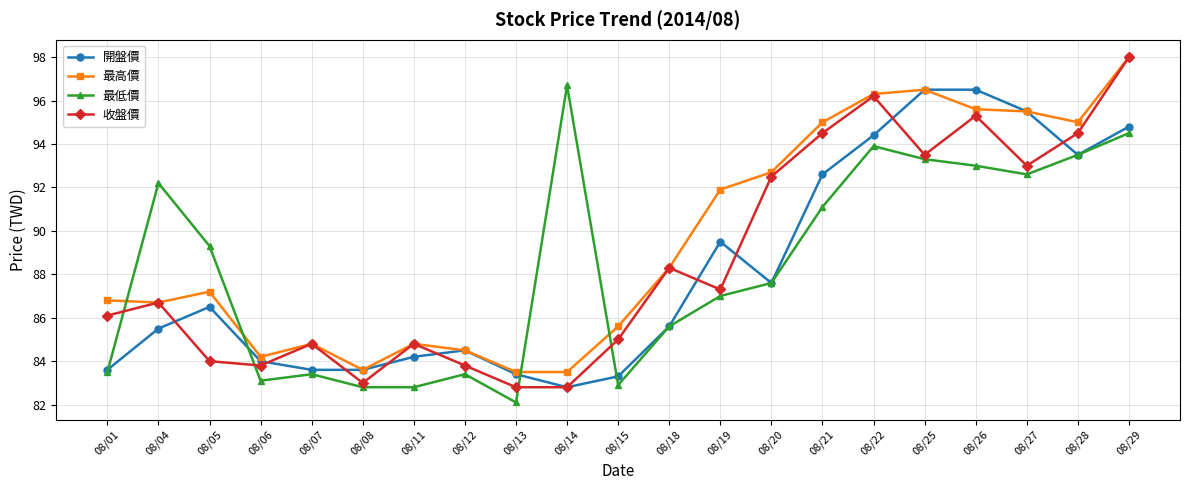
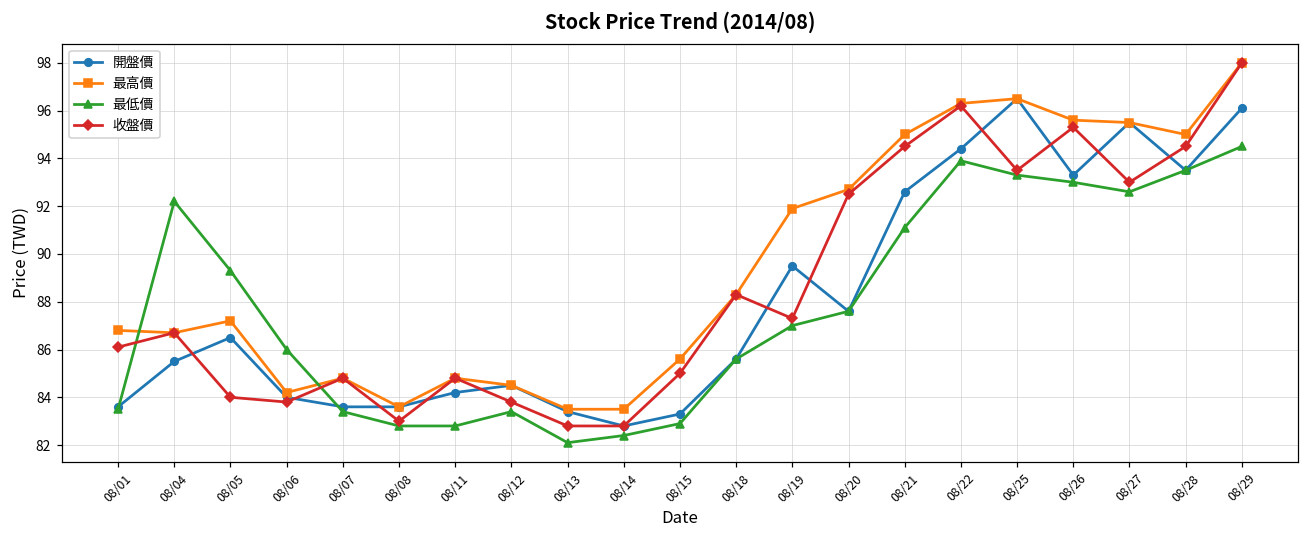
最低價, 08/06: 83.1 -> 86.0
最低價, 08/14: 96.7 -> 82.4
開盤價, 08/26: 96.5 -> 93.3
開盤價, 08/29: 94.8 -> 96.1
